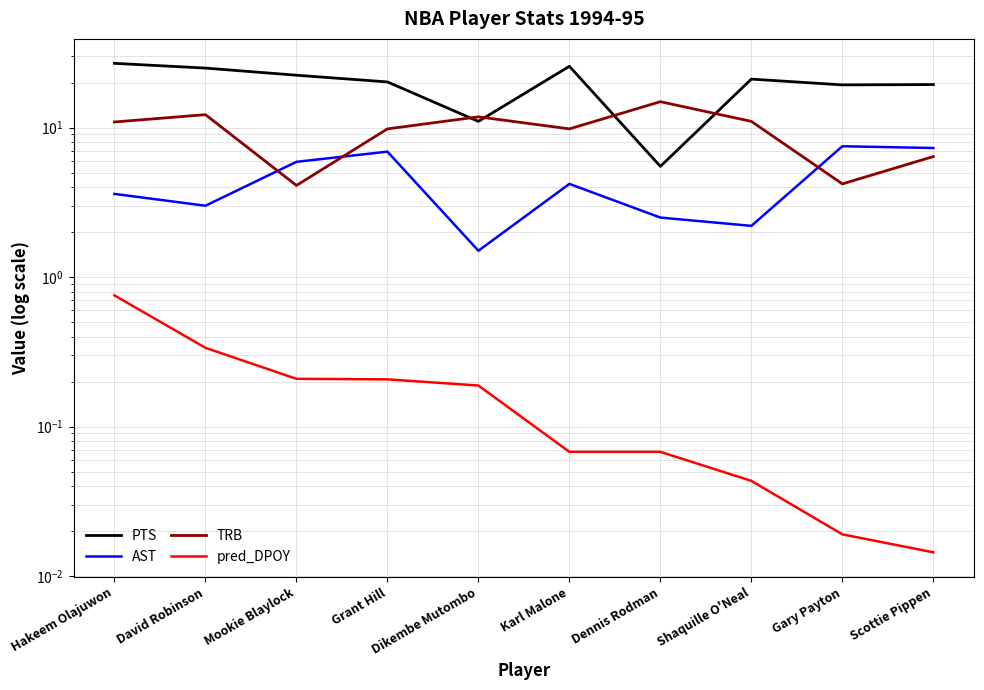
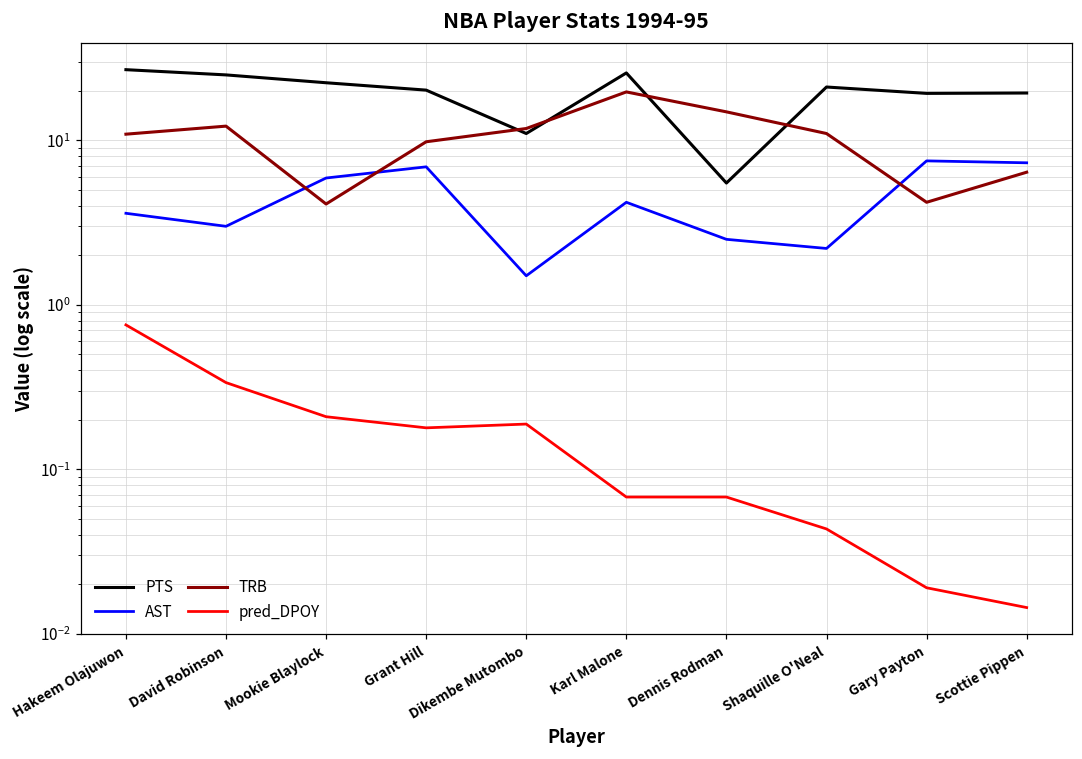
pred_DPOY, Grant Hill: 0.21 -> 0.18
TRB, Karl Malone: 10 -> 20
